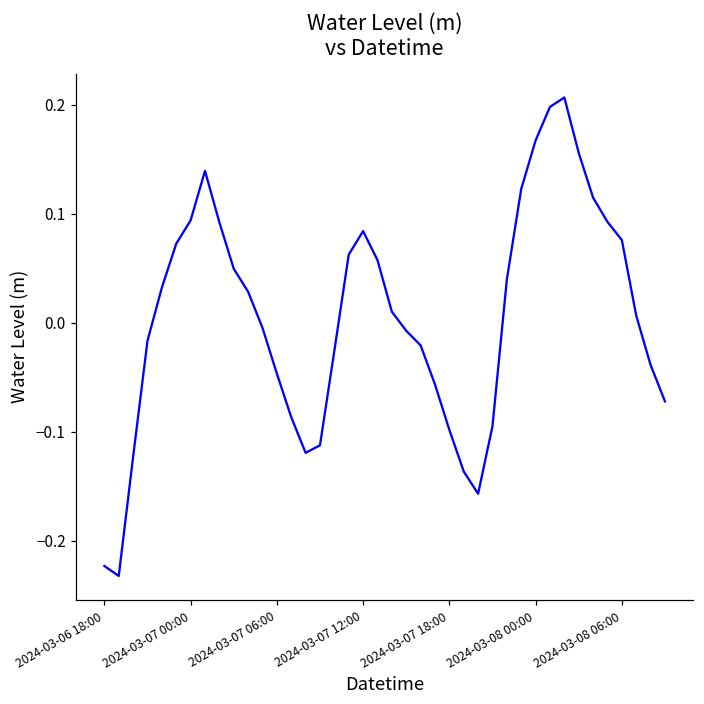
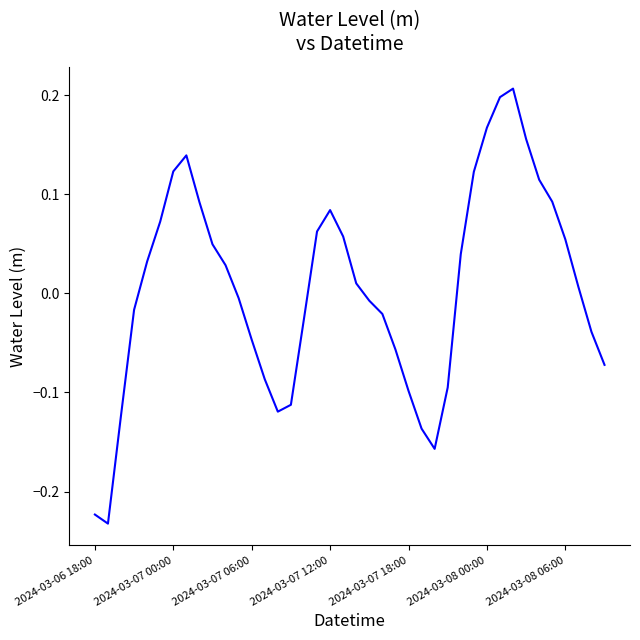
2024-03-07 00:00: 0.09 -> 0.12
2024-03-08 06:00: 0.08 -> 0.05
